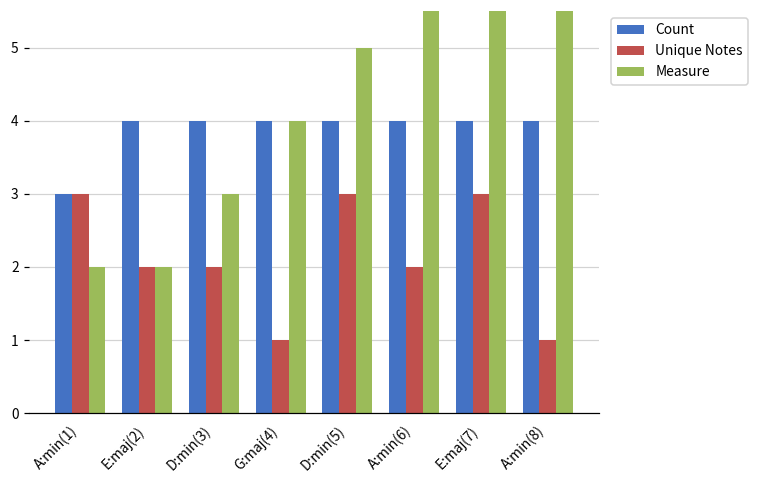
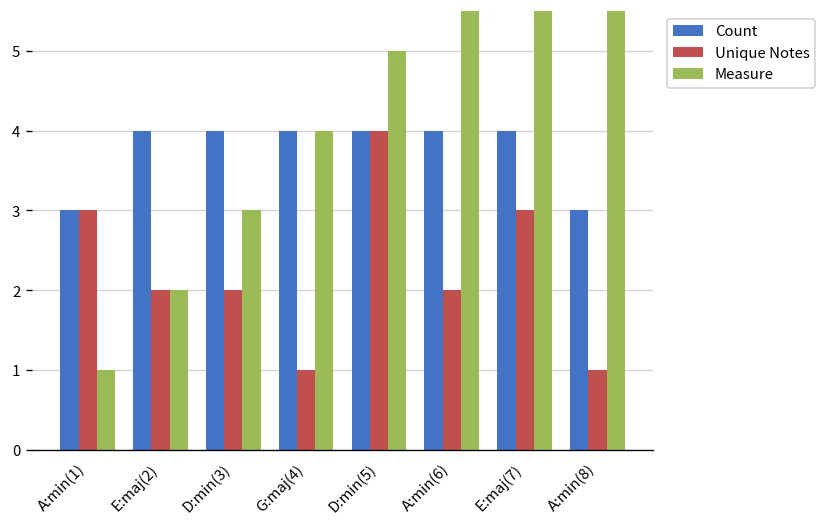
Measure, A:min(1): 2 -> 1
Unique Notes, D:min(5): 3 -> 4
Count, A:min(8): 4 -> 3
